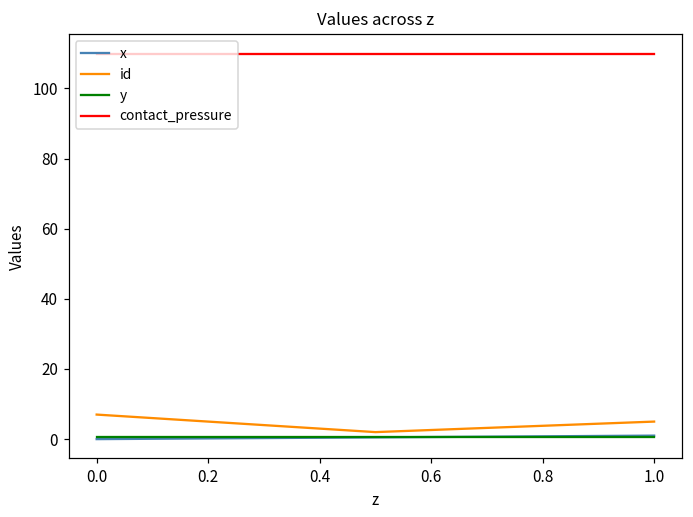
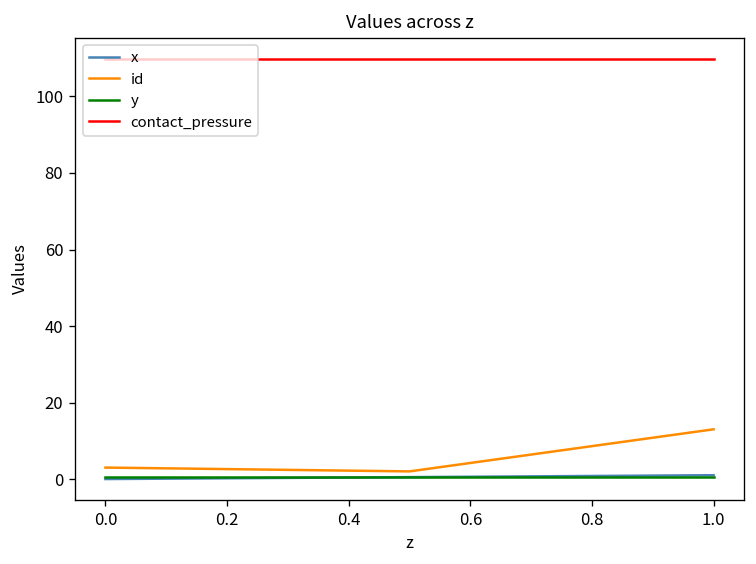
id, 0.0: 7 -> 3
id, 1.0: 5 -> 13
